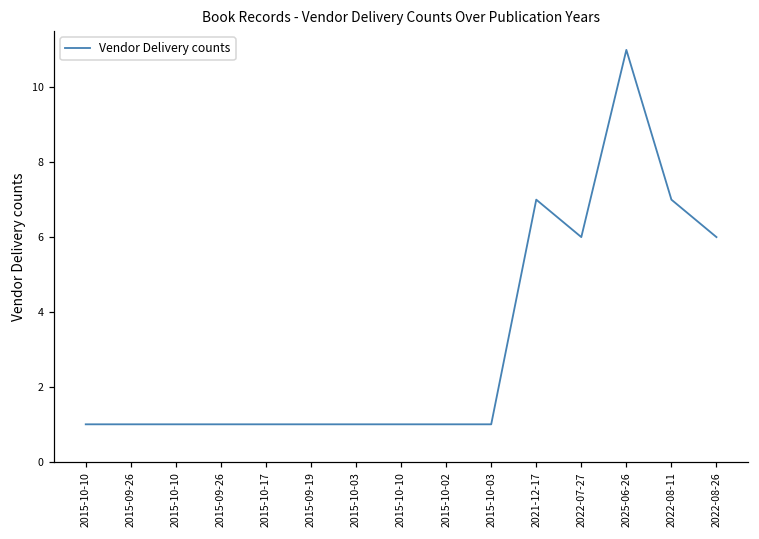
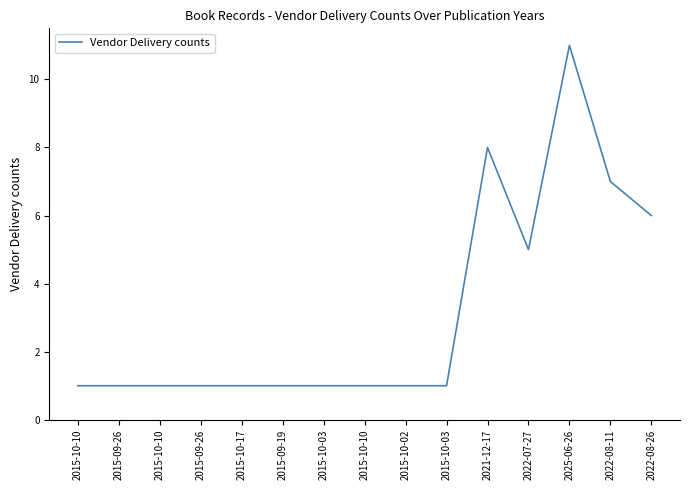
2021-12-17: 7 -> 8
2022-07-27: 6 -> 5
